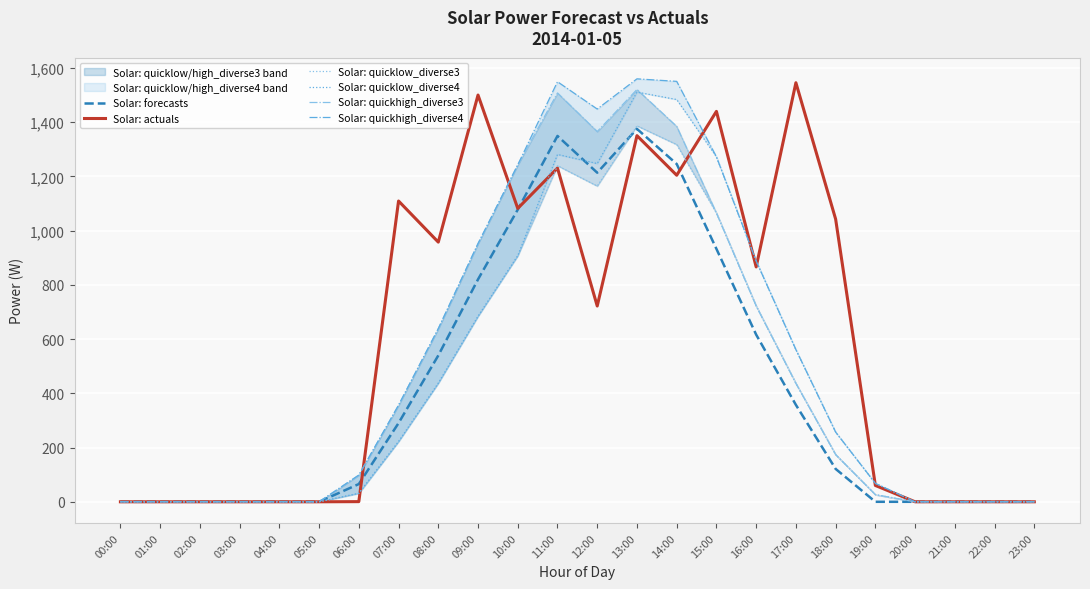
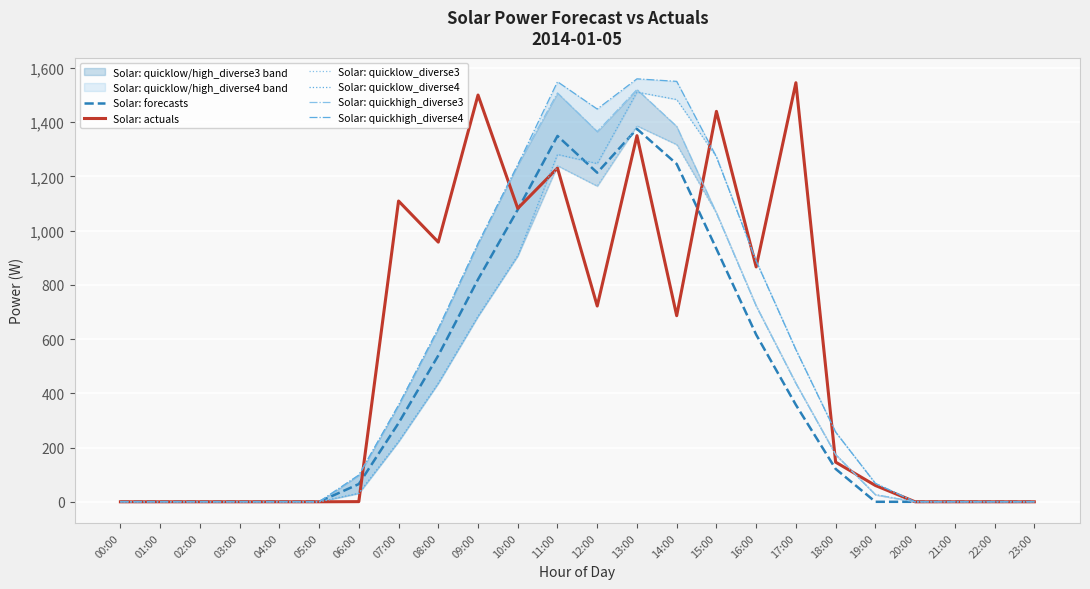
Solar: actuals, 14:00: 1,200 -> 690
Solar: actuals, 18:00: 1,040 -> 150
